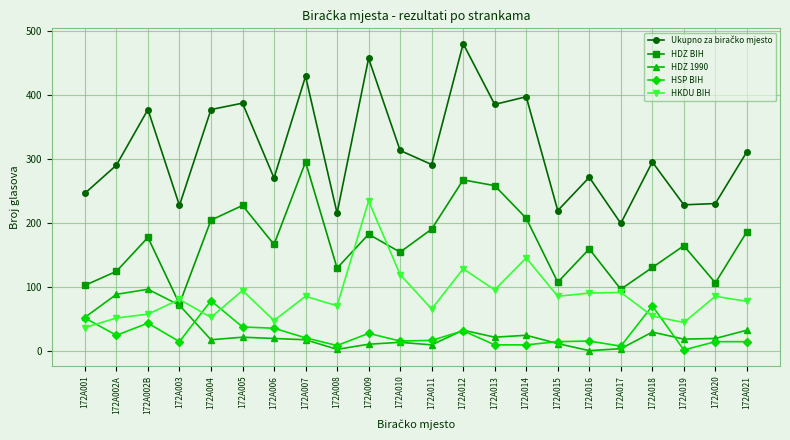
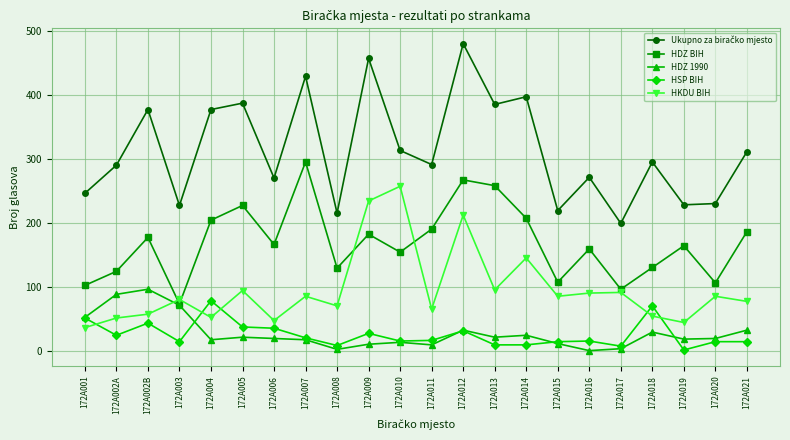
HKDU BIH, 172A010: 120 -> 260
HKDU BIH, 172A012: 130 -> 210
